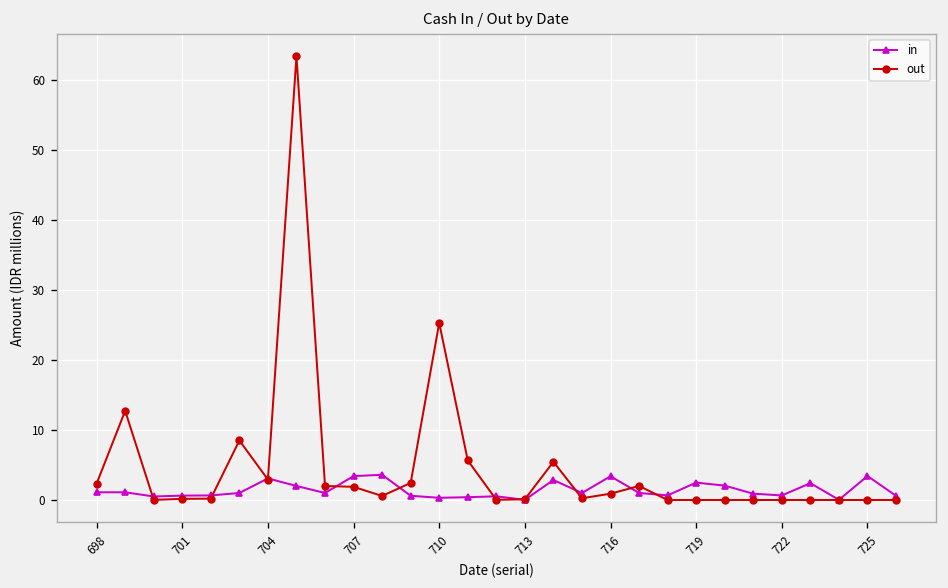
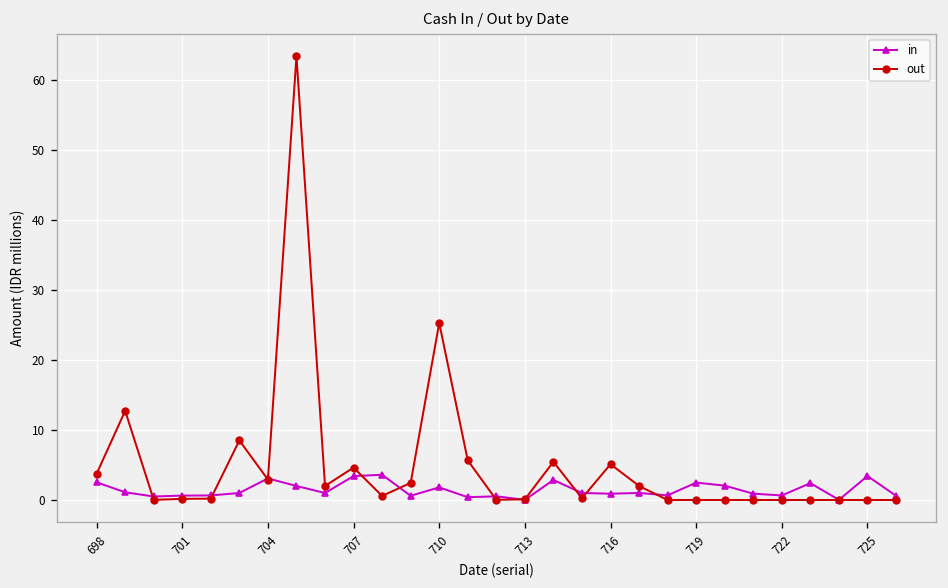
in, 698: 1 -> 3
out, 698: 2 -> 4
out, 707: 2 -> 5
in, 710: 0 -> 2
in, 716: 3 -> 1
out, 716: 1 -> 5
